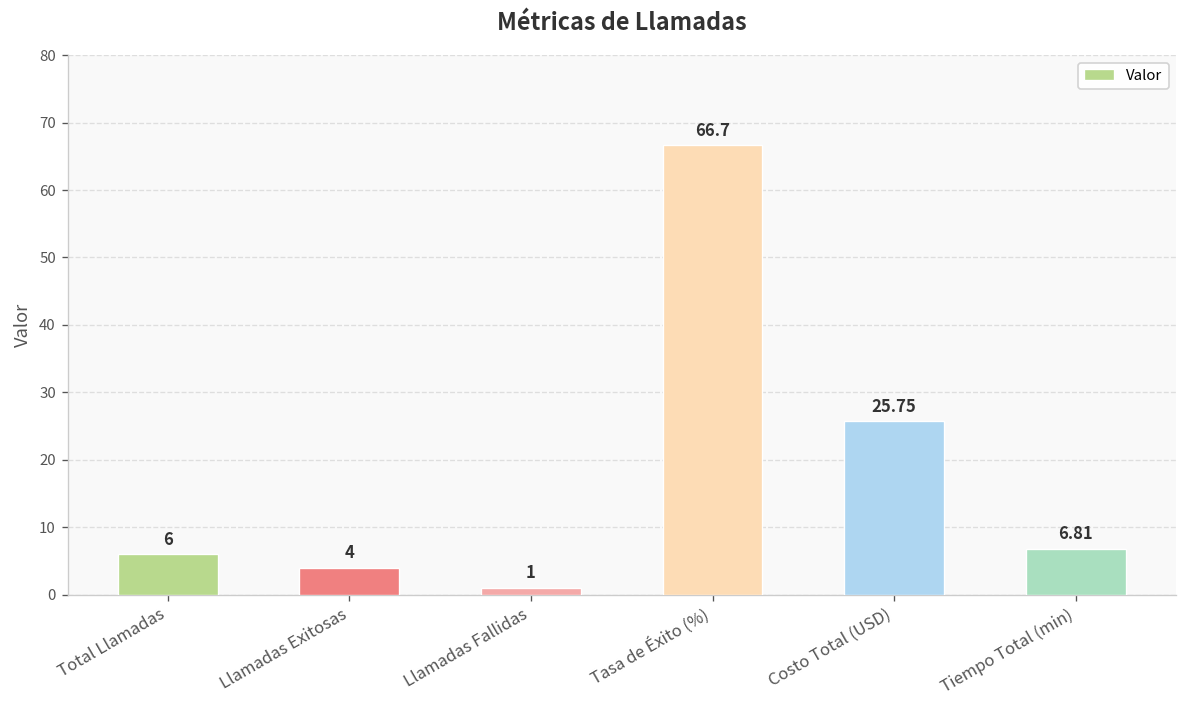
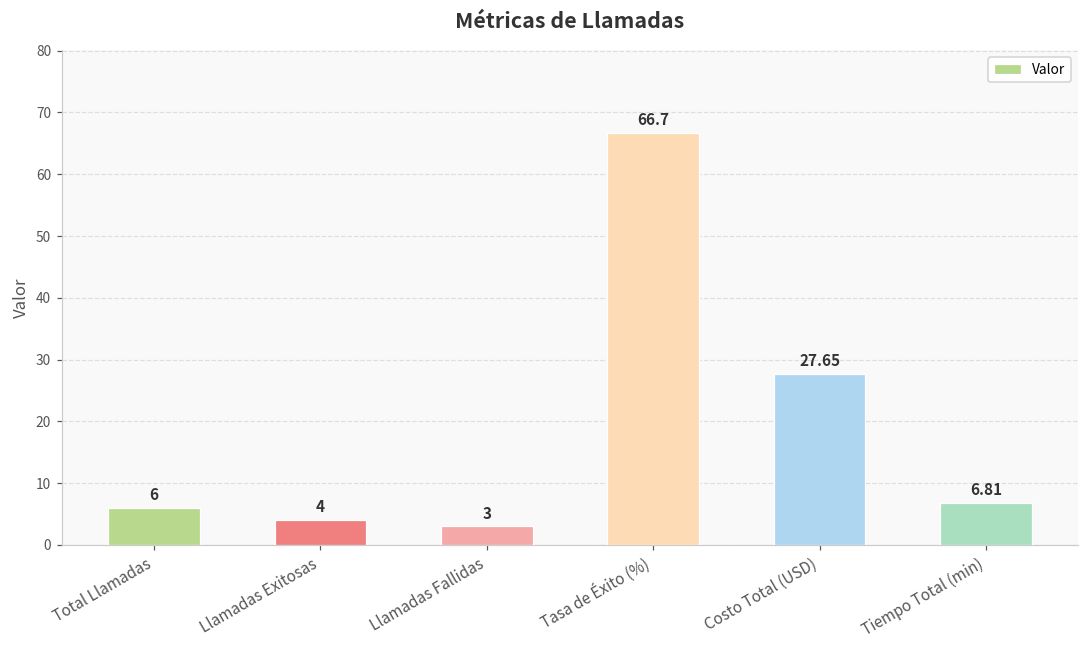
Llamadas Fallidas: 1 -> 3
Costo Total (USD): 25.75 -> 27.65
